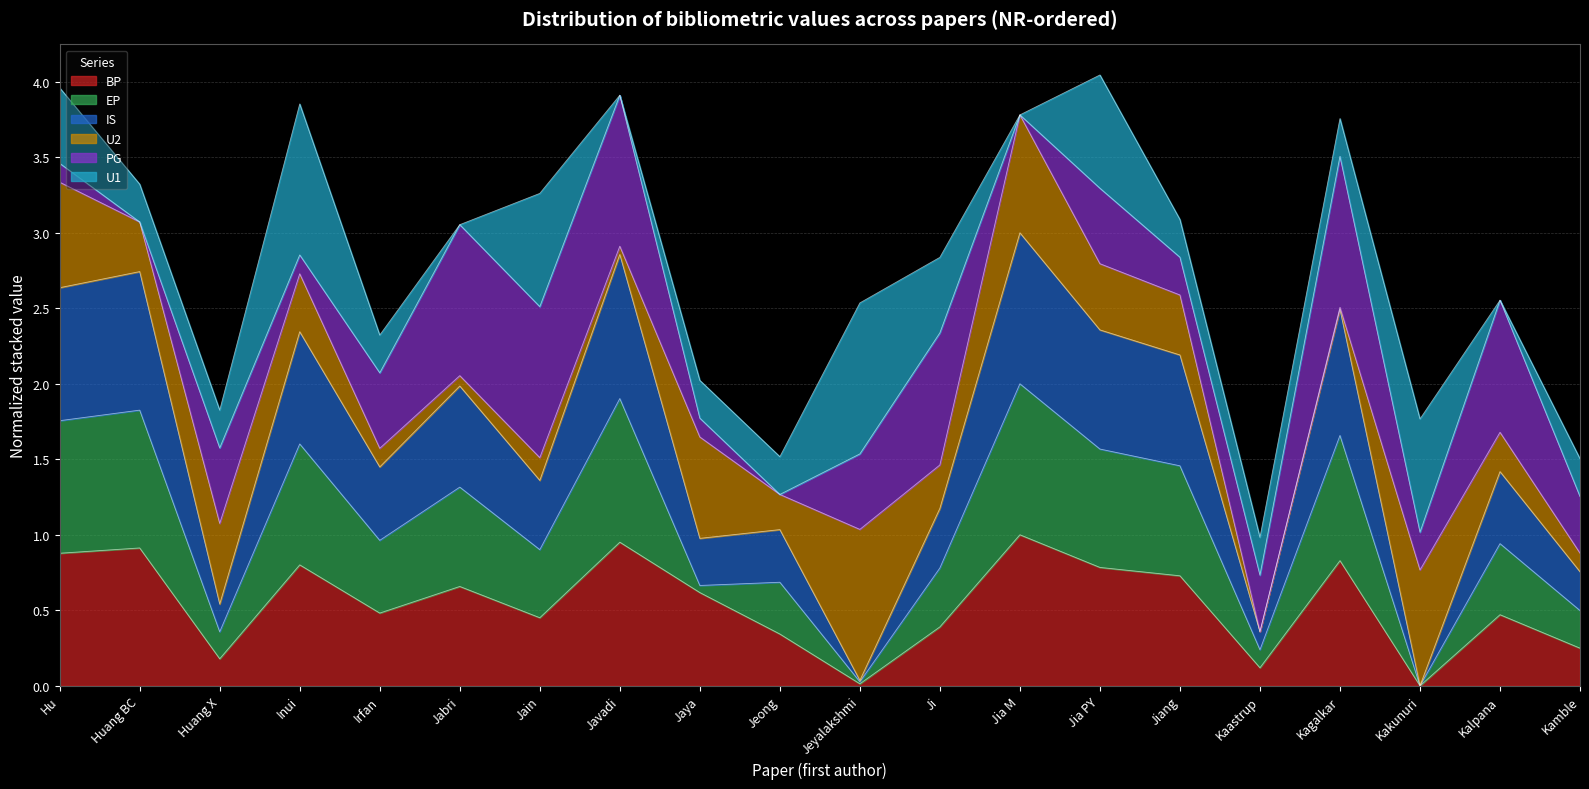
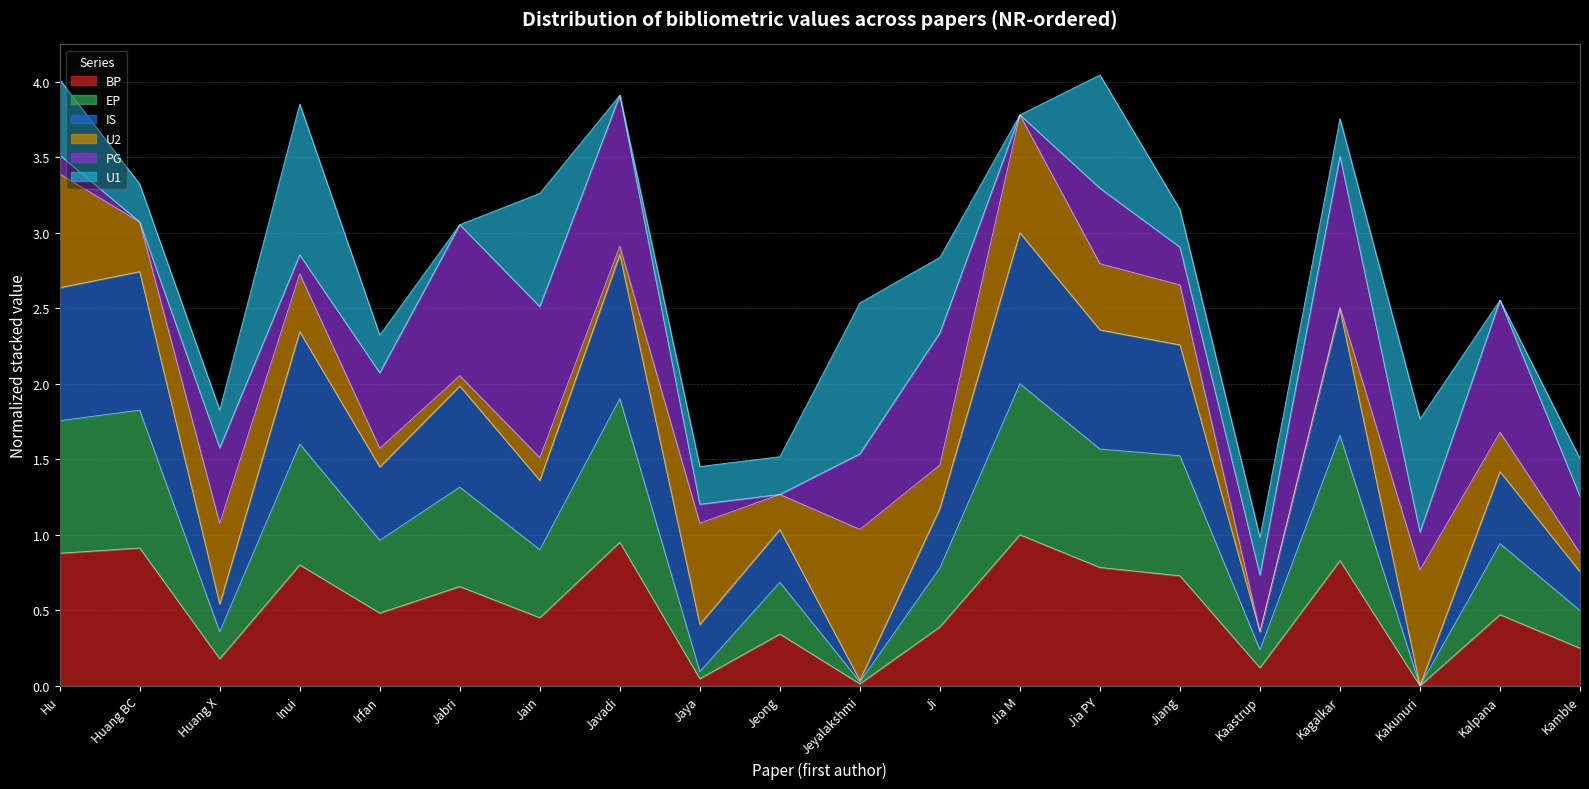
U2, Hu: 0.70 -> 0.75
BP, Jaya: 0.62 -> 0.05
EP, Jiang: 0.73 -> 0.80
